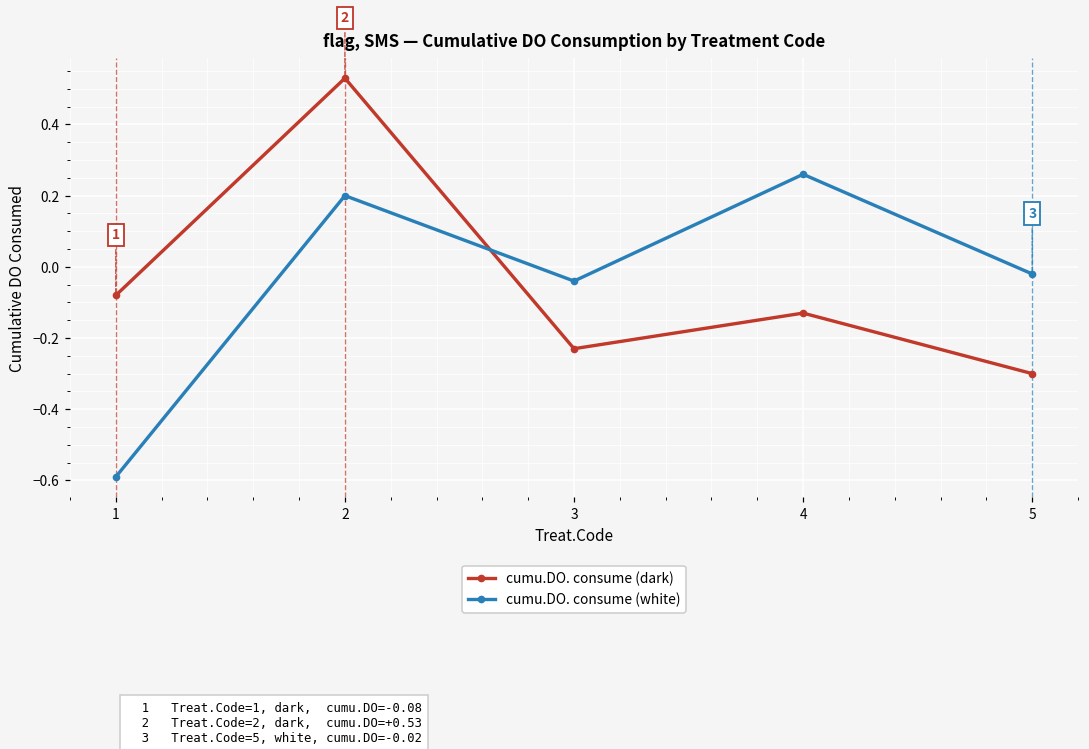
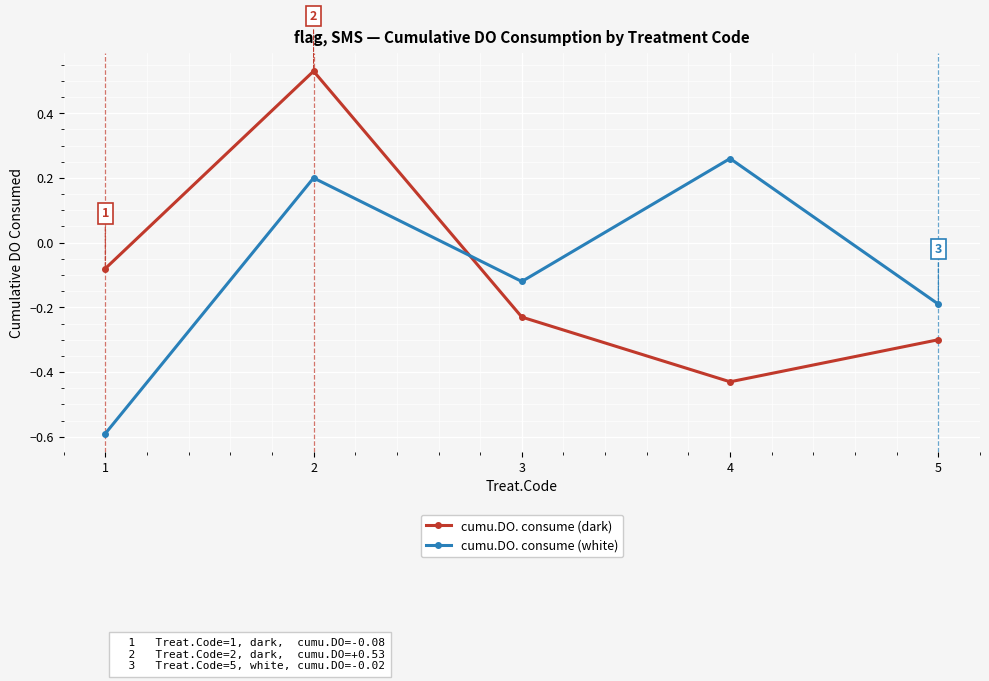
cumu.DO. consume (white), 3: -0.04 -> -0.12
cumu.DO. consume (dark), 4: -0.13 -> -0.43
cumu.DO. consume (white), 5: -0.02 -> -0.19
